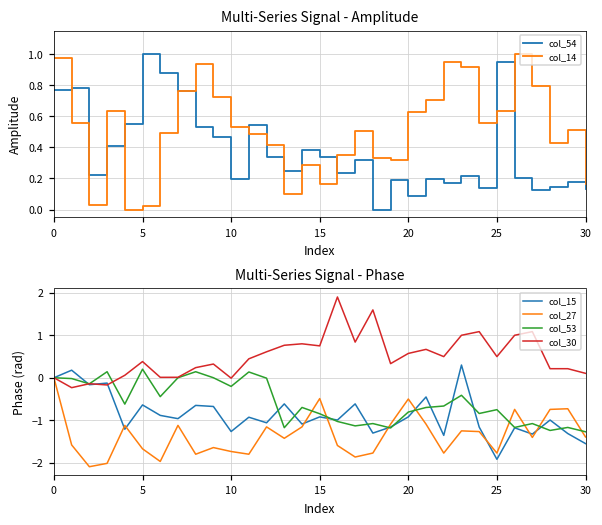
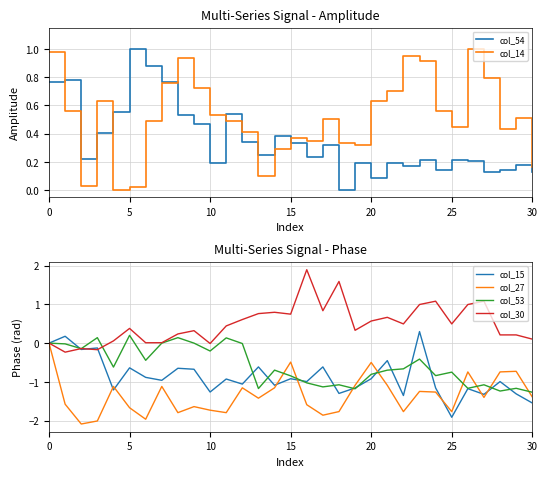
Multi-Series Signal - Amplitude, col_14, 15: 0.16 -> 0.37
Multi-Series Signal - Amplitude, col_54, 25: 0.95 -> 0.21
Multi-Series Signal - Amplitude, col_14, 25: 0.63 -> 0.45
